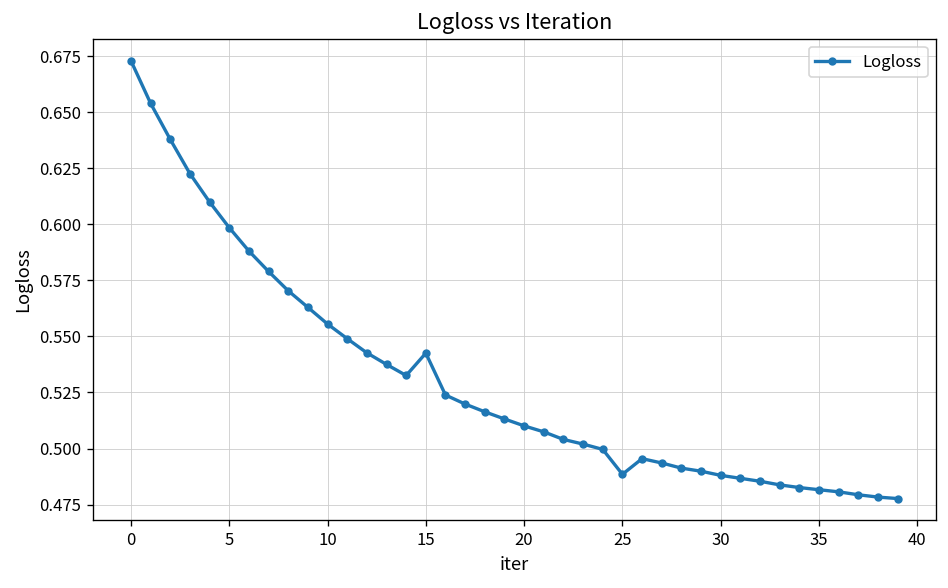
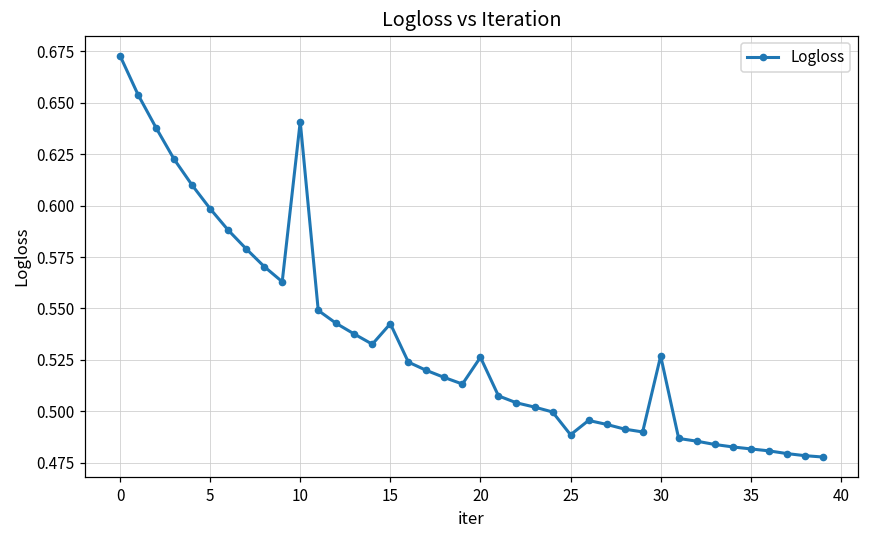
10: 0.556 -> 0.641
20: 0.510 -> 0.526
30: 0.488 -> 0.527
